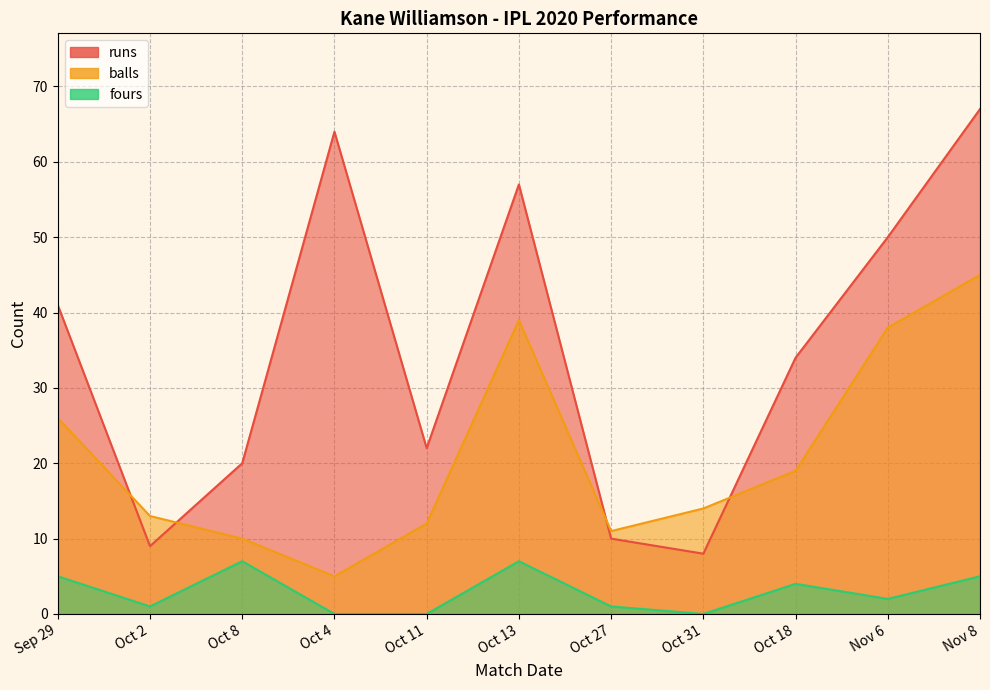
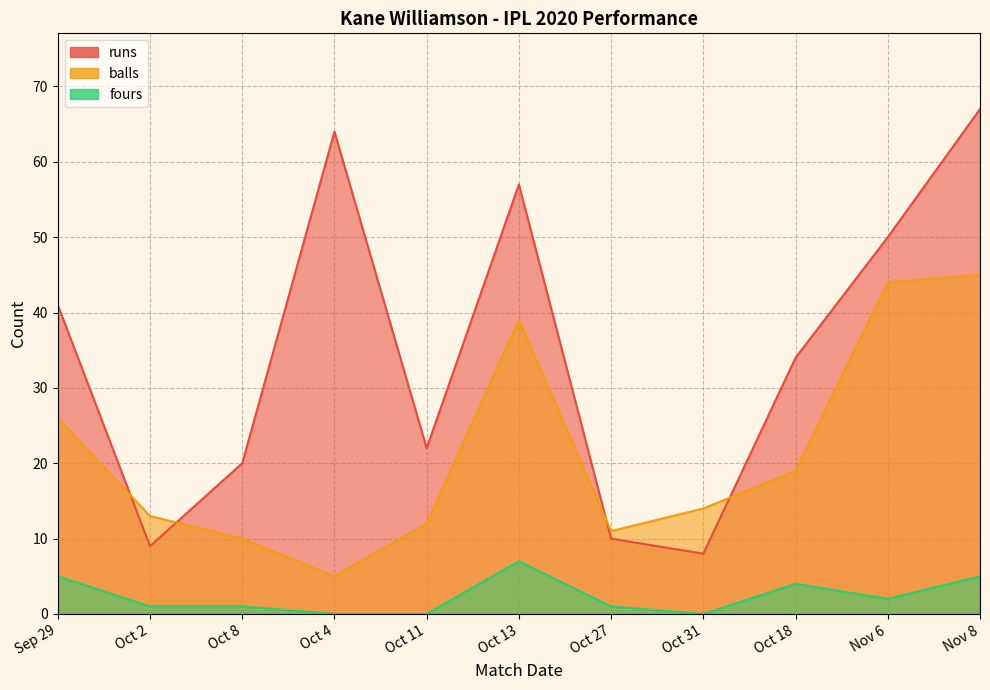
fours, Oct 8: 7 -> 1
balls, Nov 6: 38 -> 44
